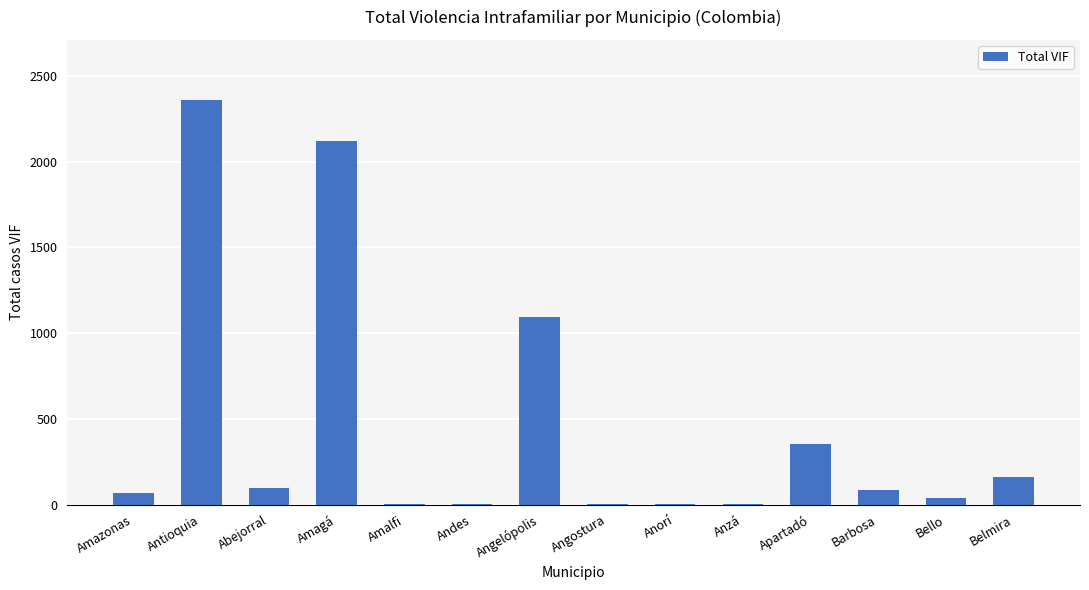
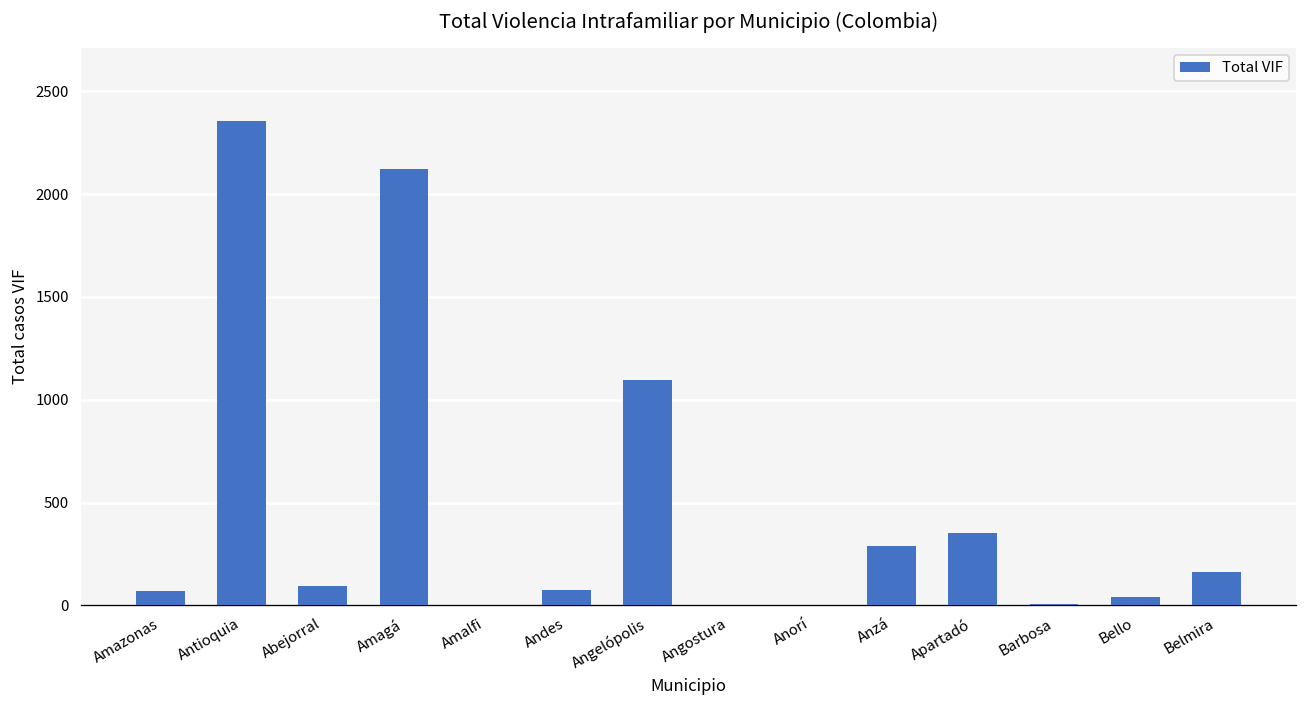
Andes: 0 -> 80
Anzá: 10 -> 290
Barbosa: 80 -> 10
